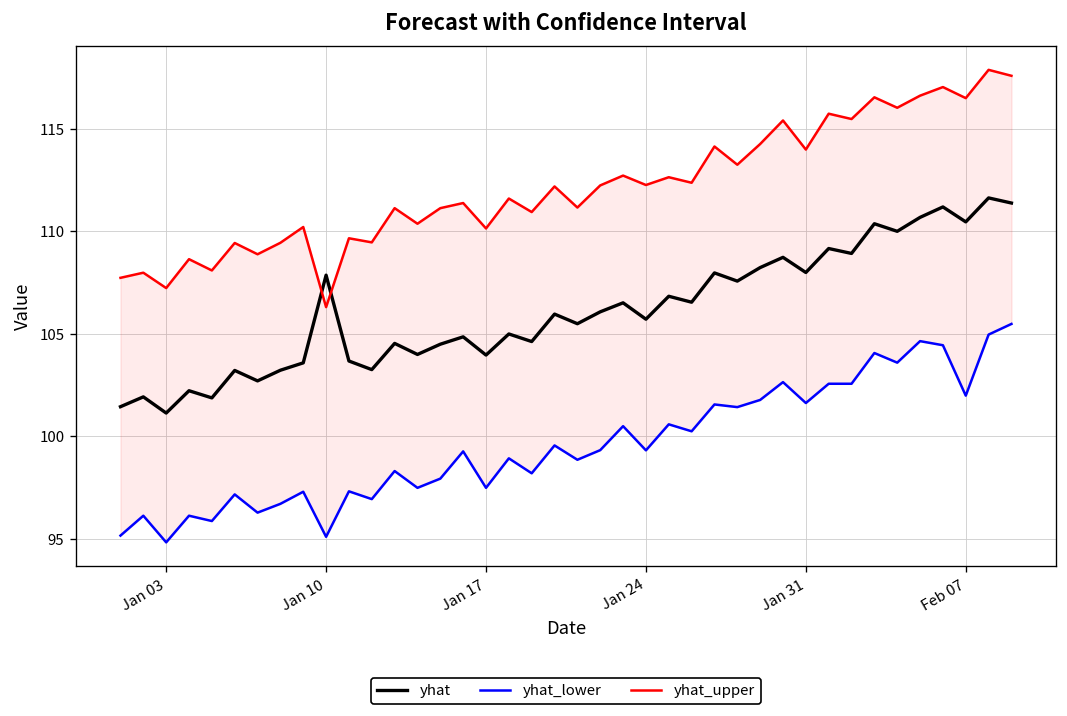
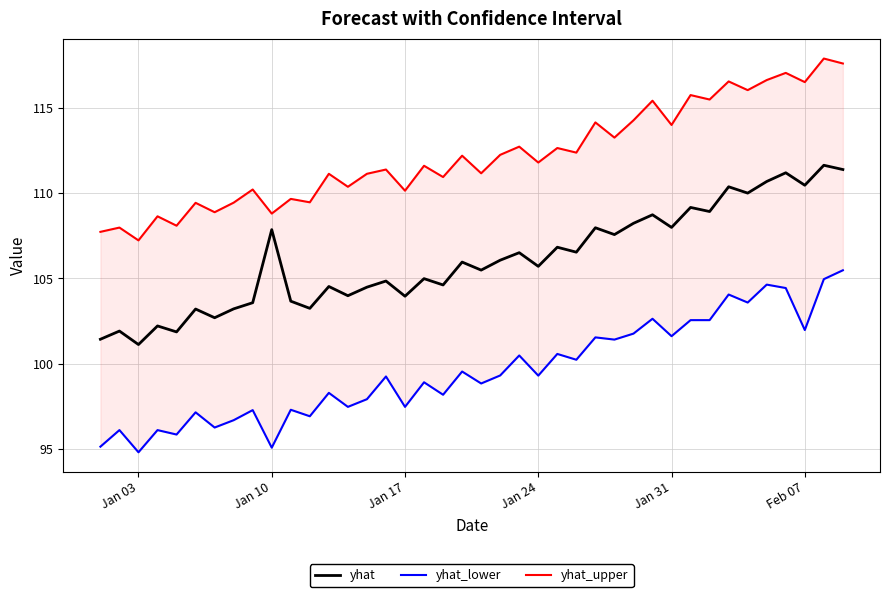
yhat_upper, Jan 10: 106.3 -> 108.8
yhat_upper, Jan 24: 112.3 -> 111.8
